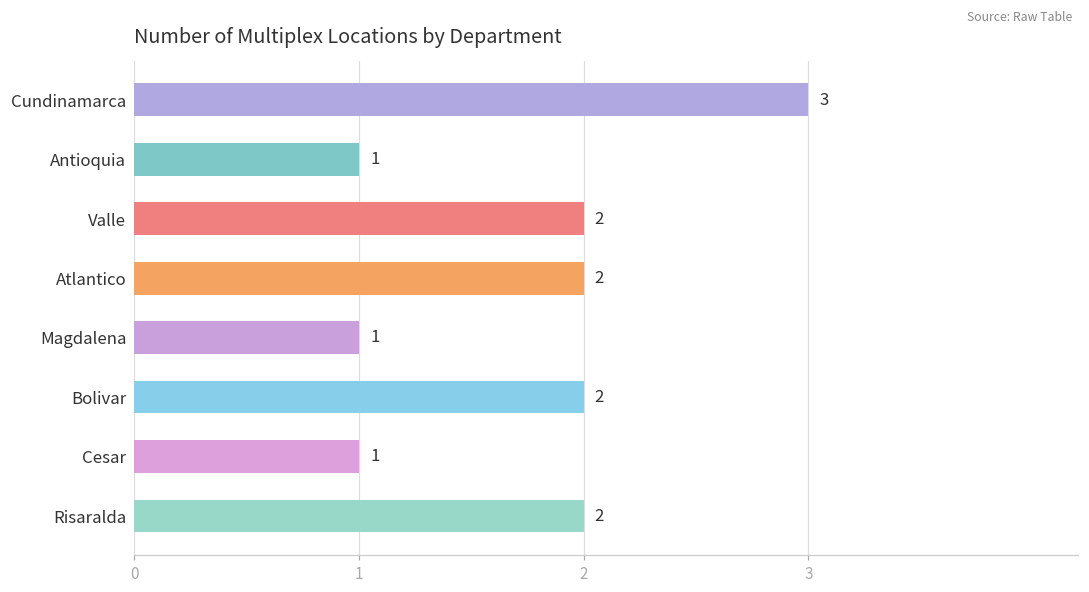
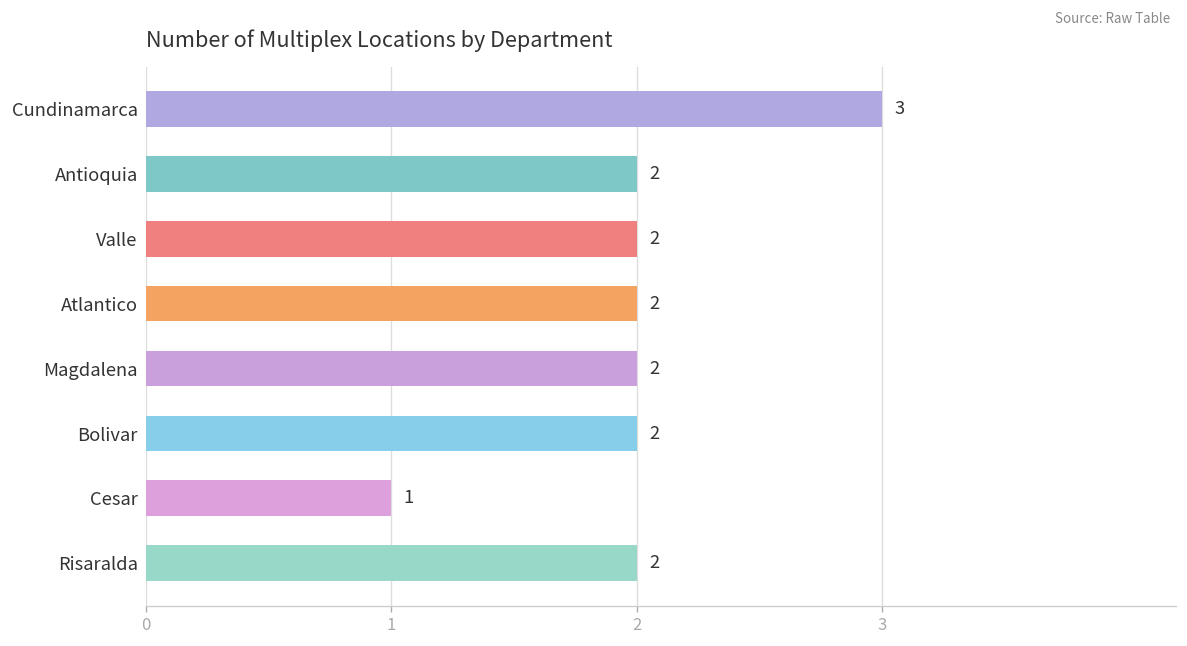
Antioquia: 1 -> 2
Magdalena: 1 -> 2
